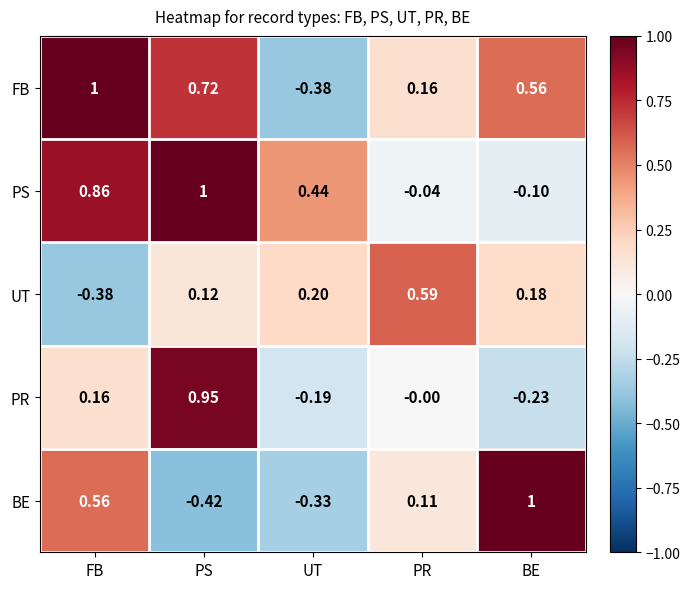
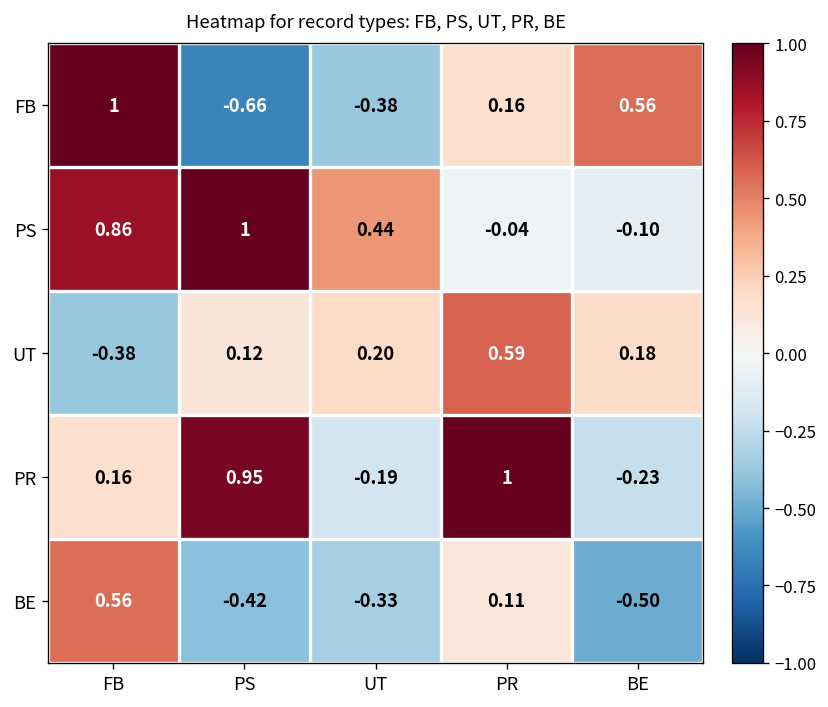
FB, PS: 0.72 -> -0.66
PR, PR: -0.00 -> 1
BE, BE: 1 -> -0.50
